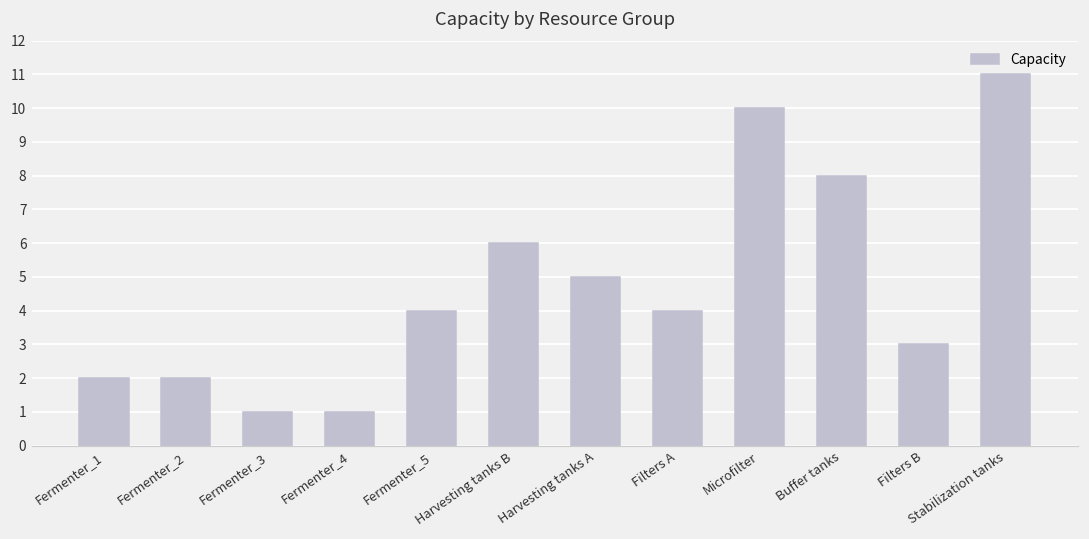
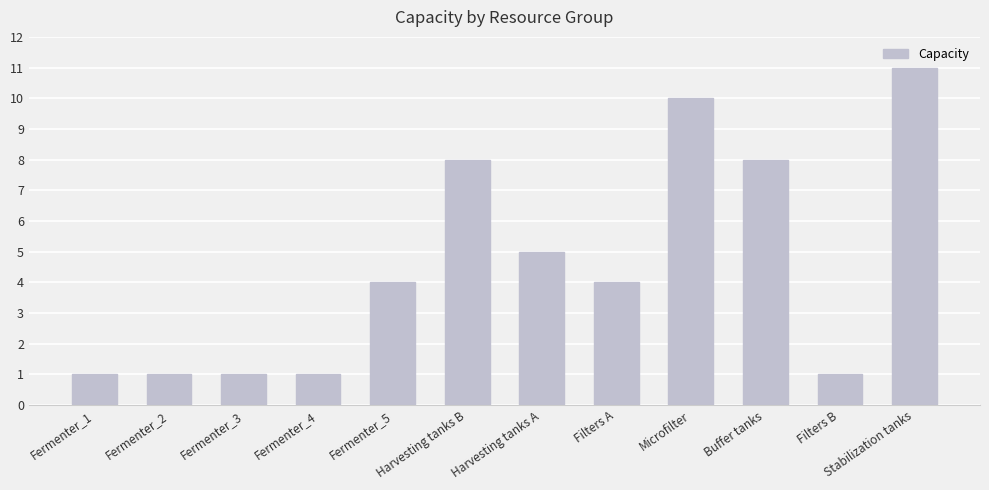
Fermenter_1: 2 -> 1
Fermenter_2: 2 -> 1
Harvesting tanks B: 6 -> 8
Filters B: 3 -> 1
